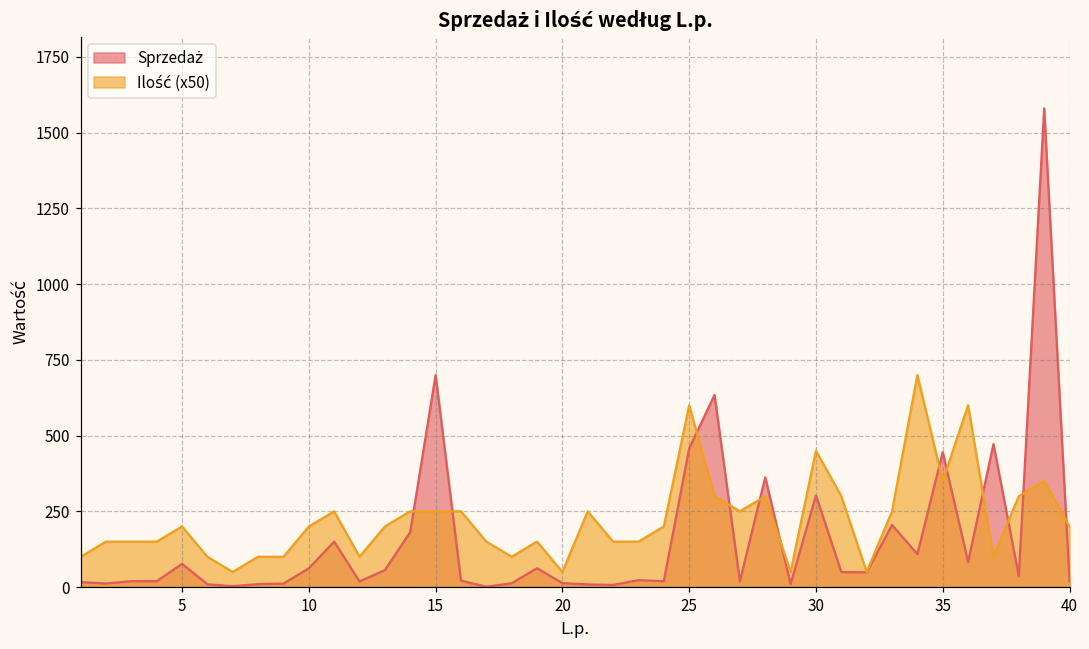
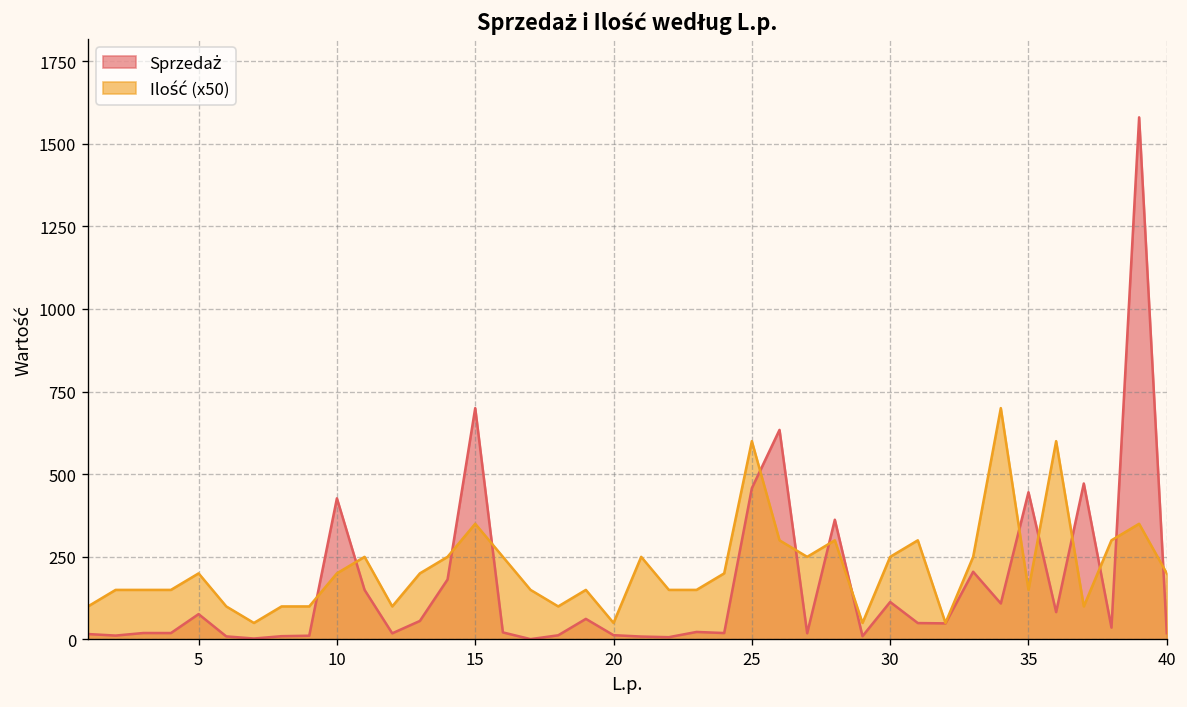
Sprzedaż, 10: 60 -> 430
Ilość (x50), 15: 250 -> 350
Sprzedaż, 30: 300 -> 110
Ilość (x50), 30: 450 -> 250
Ilość (x50), 35: 350 -> 150
